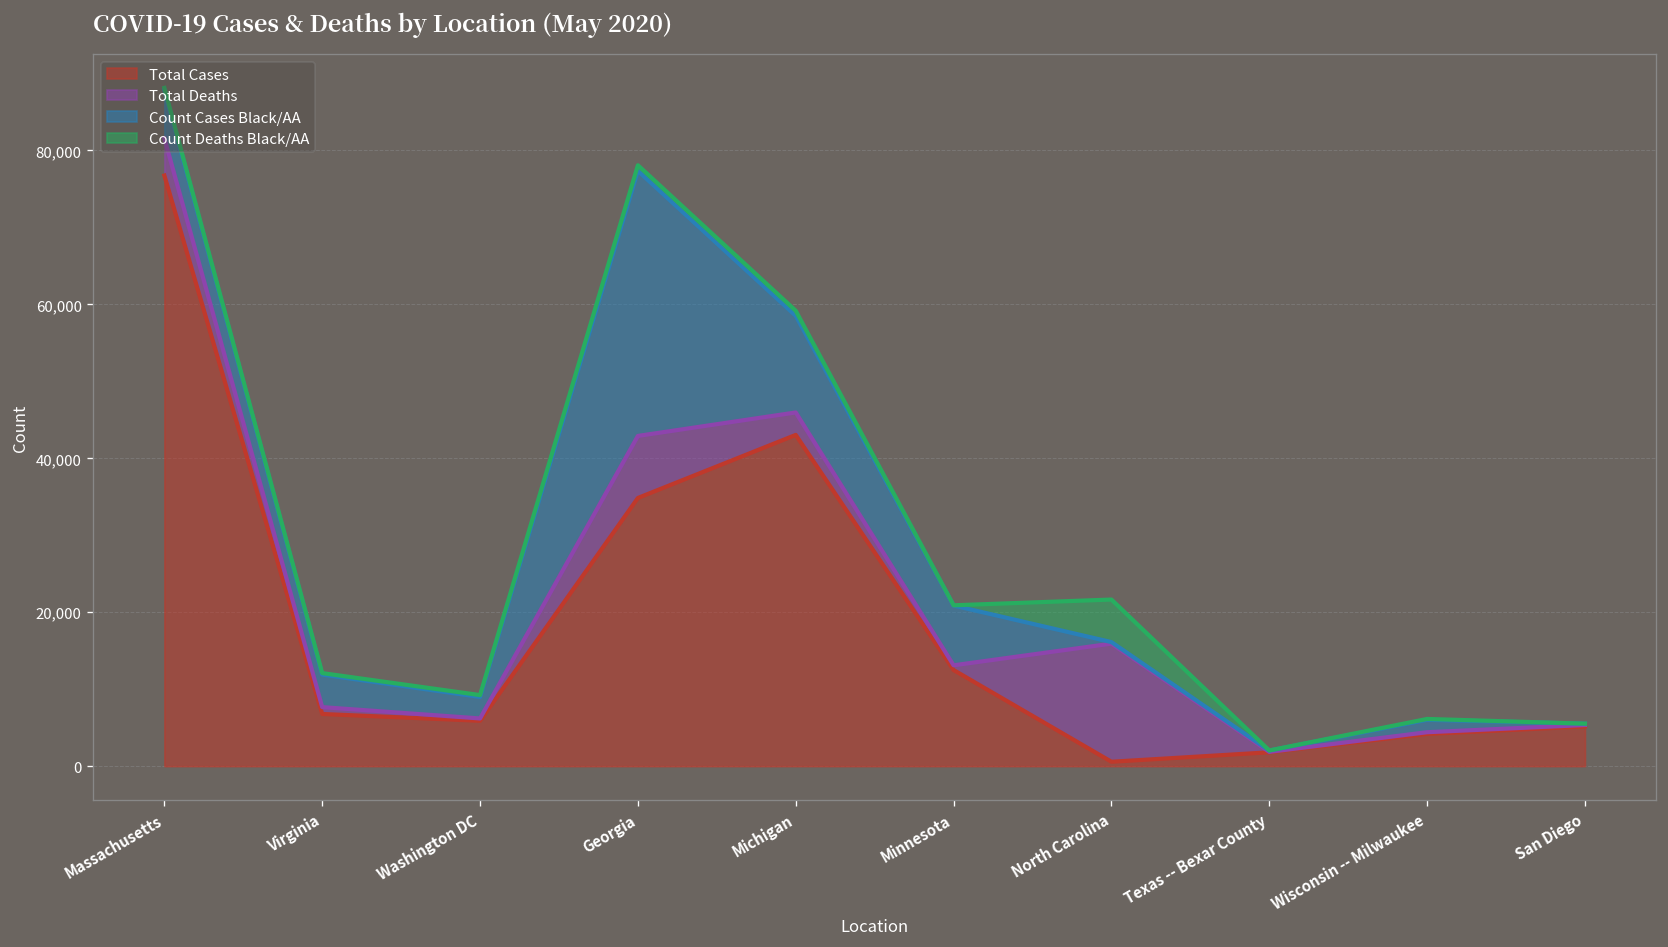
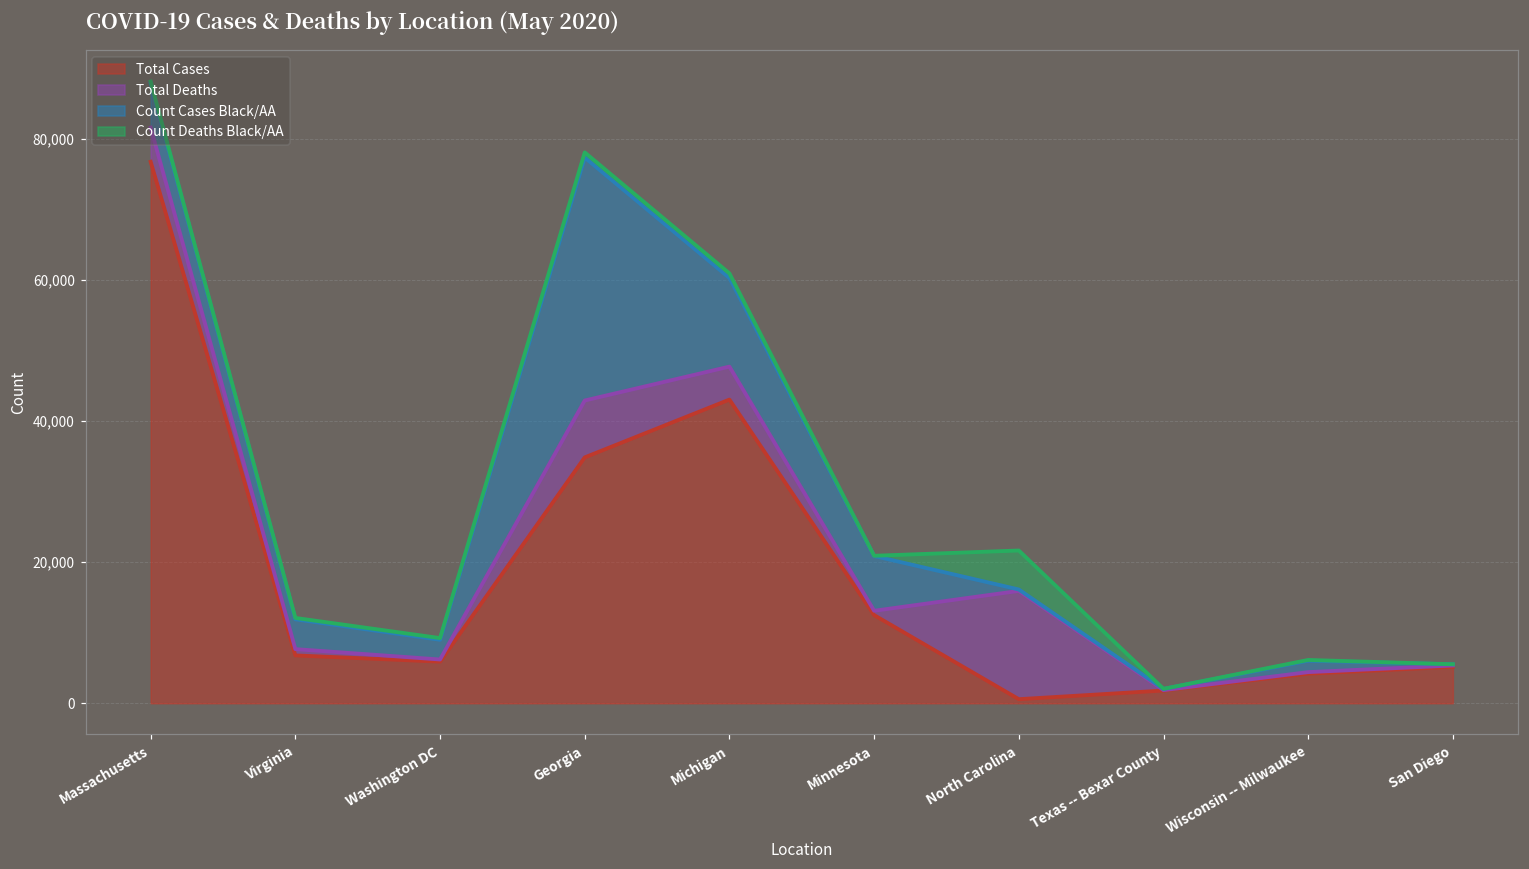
Total Deaths, Michigan: 3,000 -> 5,000
